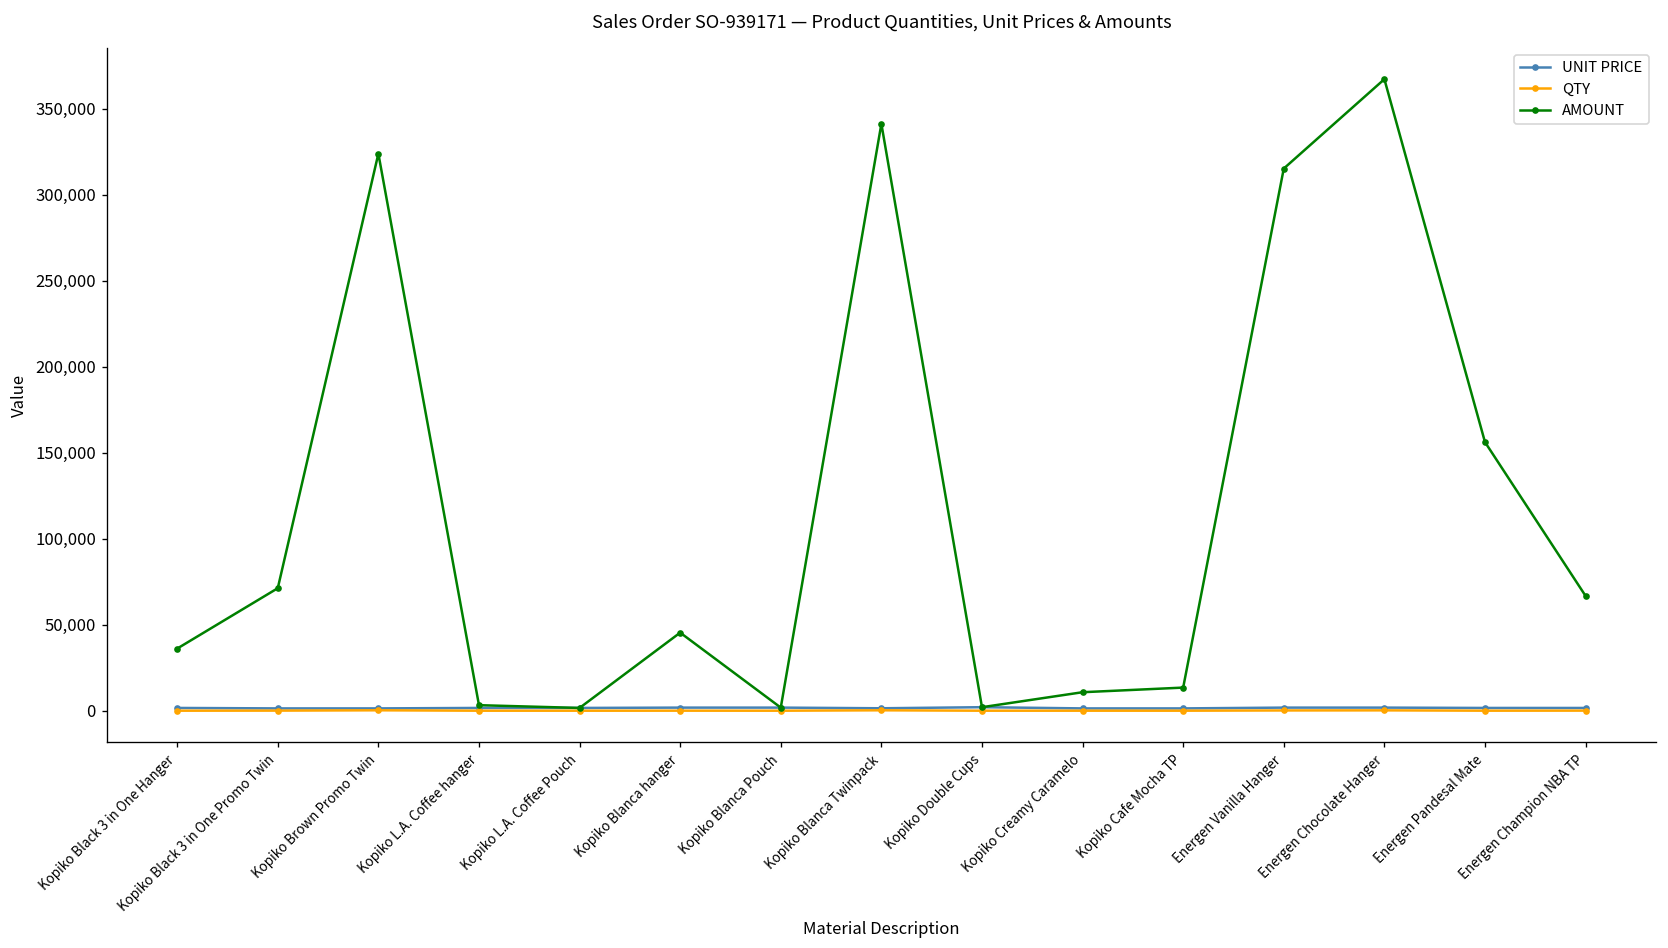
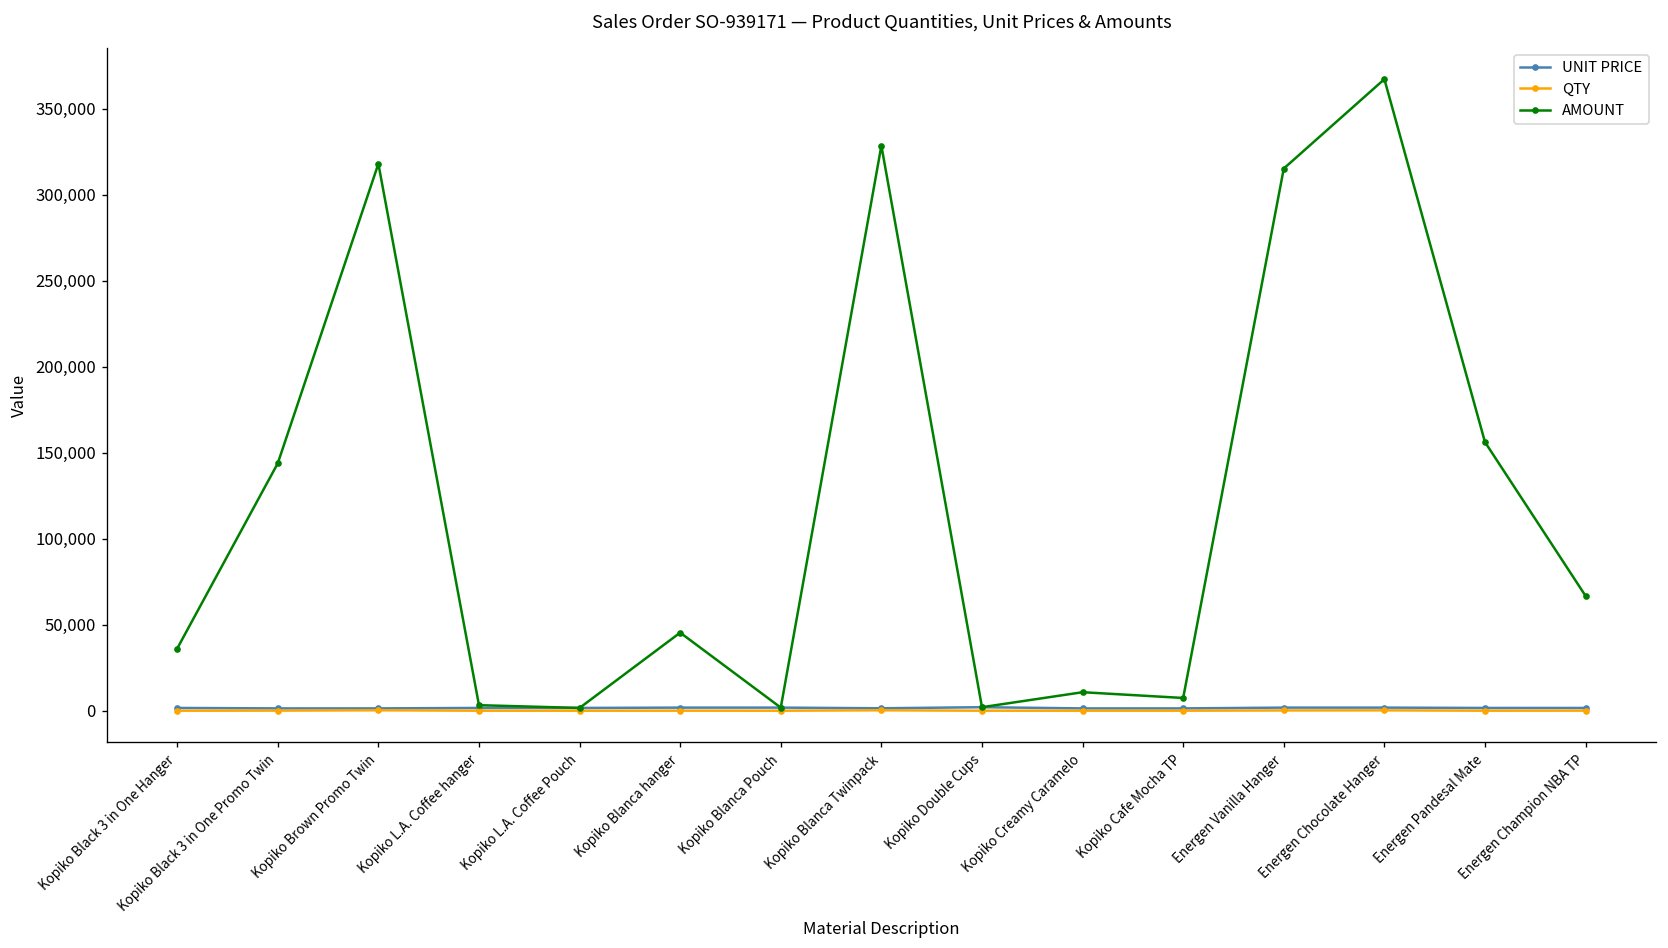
AMOUNT, Kopiko Black 3 in One Promo Twin: 71,000 -> 144,000
AMOUNT, Kopiko Brown Promo Twin: 324,000 -> 318,000
AMOUNT, Kopiko Blanca Twinpack: 341,000 -> 329,000
AMOUNT, Kopiko Cafe Mocha TP: 13,000 -> 7,000
